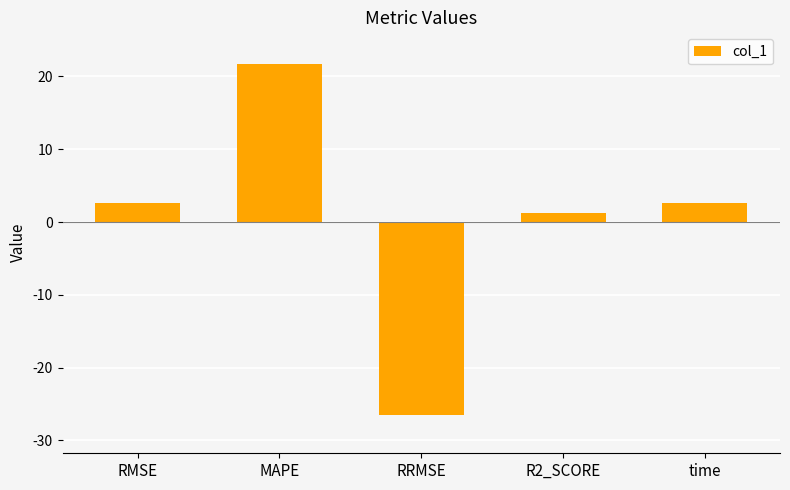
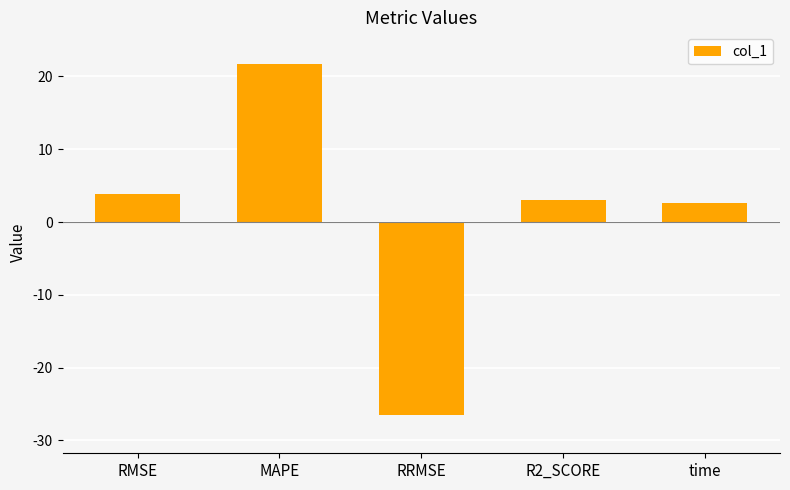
RMSE: 3 -> 4
R2_SCORE: 1 -> 3
